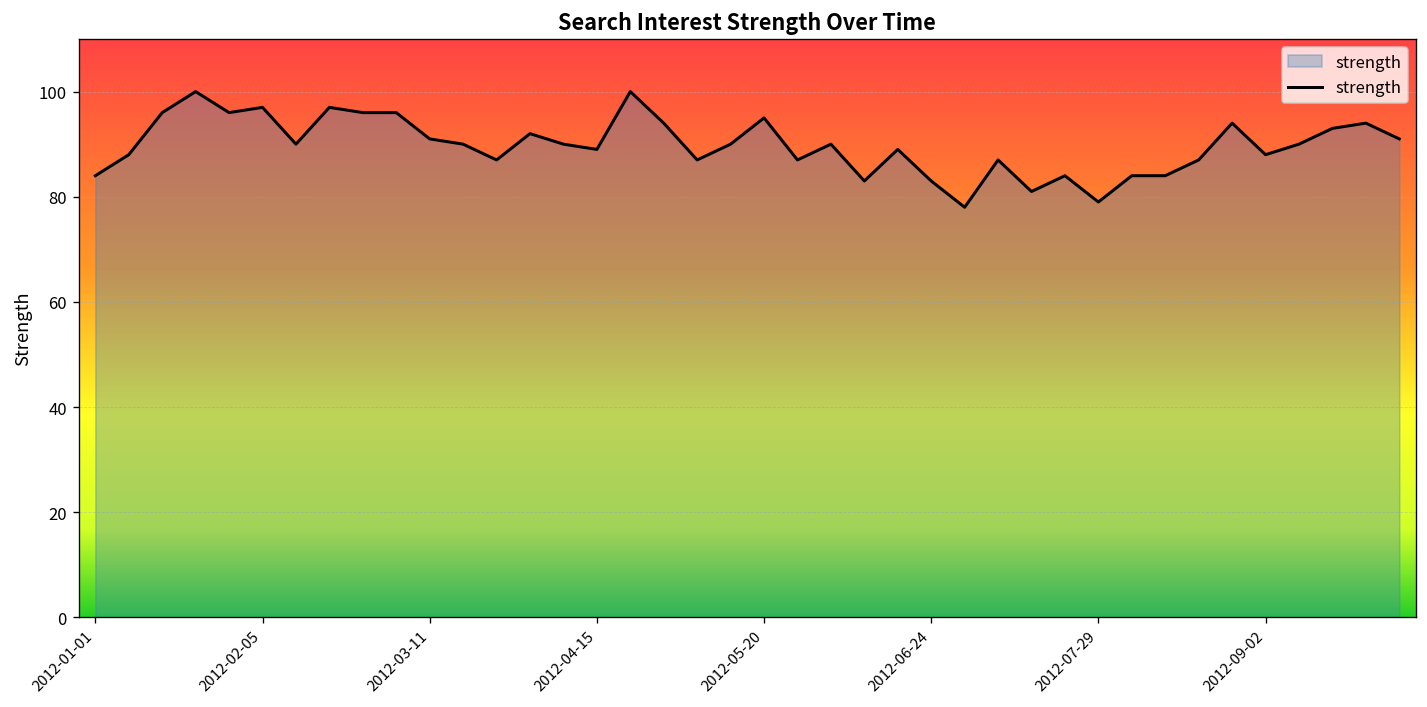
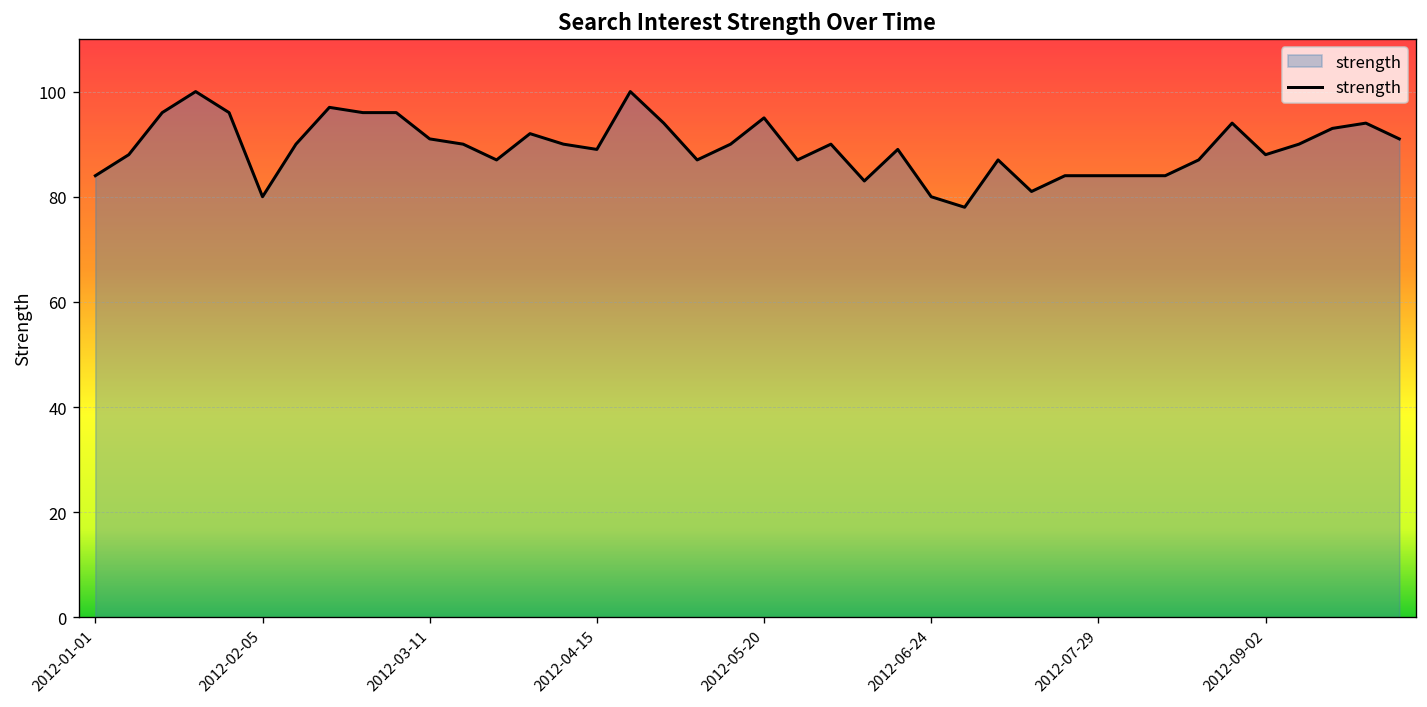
2012-02-05: 97 -> 80
2012-06-24: 83 -> 80
2012-07-29: 79 -> 84
